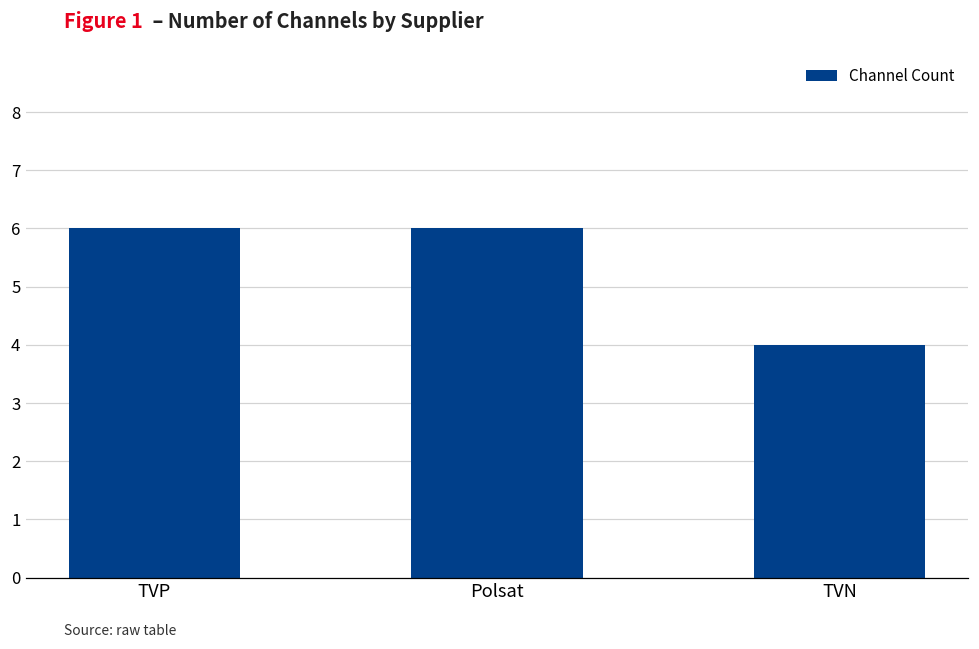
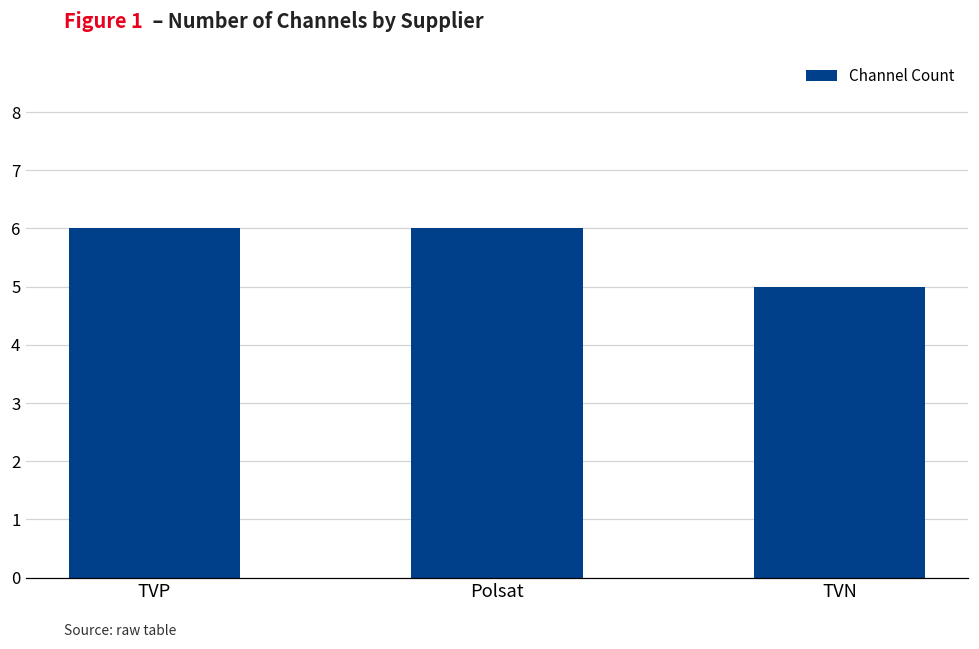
TVN: 4 -> 5
